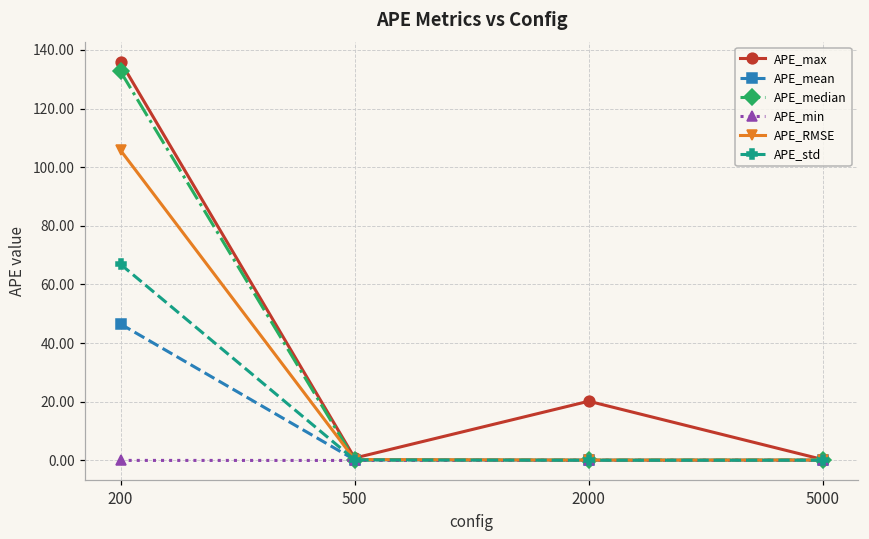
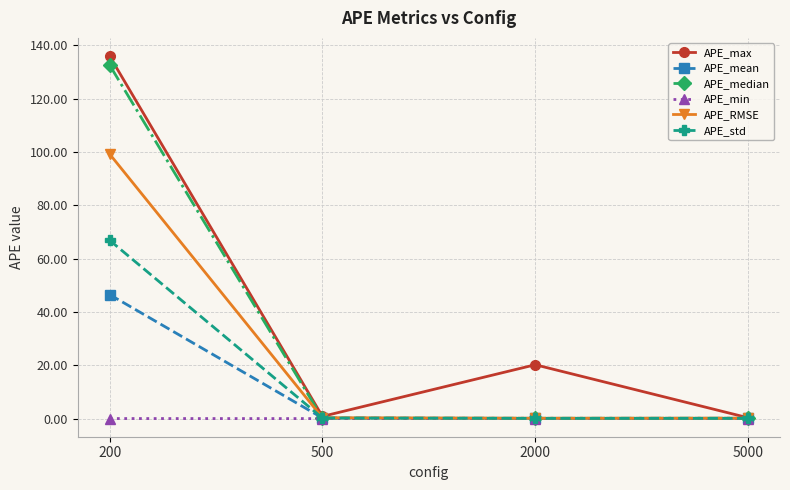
APE_RMSE, 200: 106 -> 99
